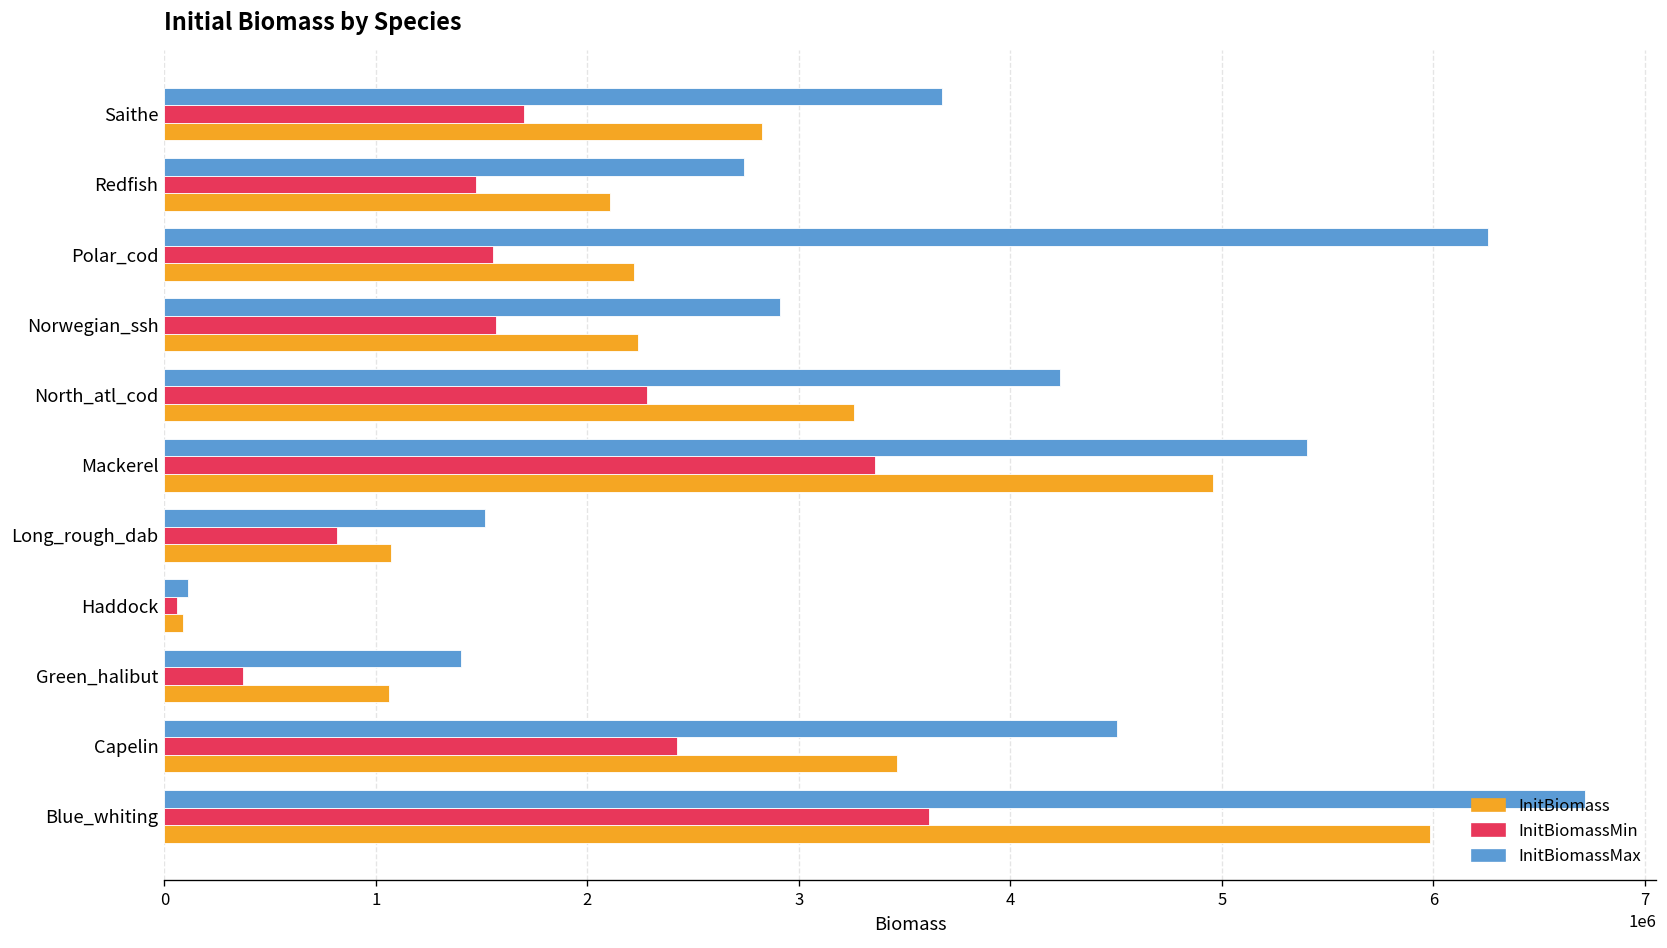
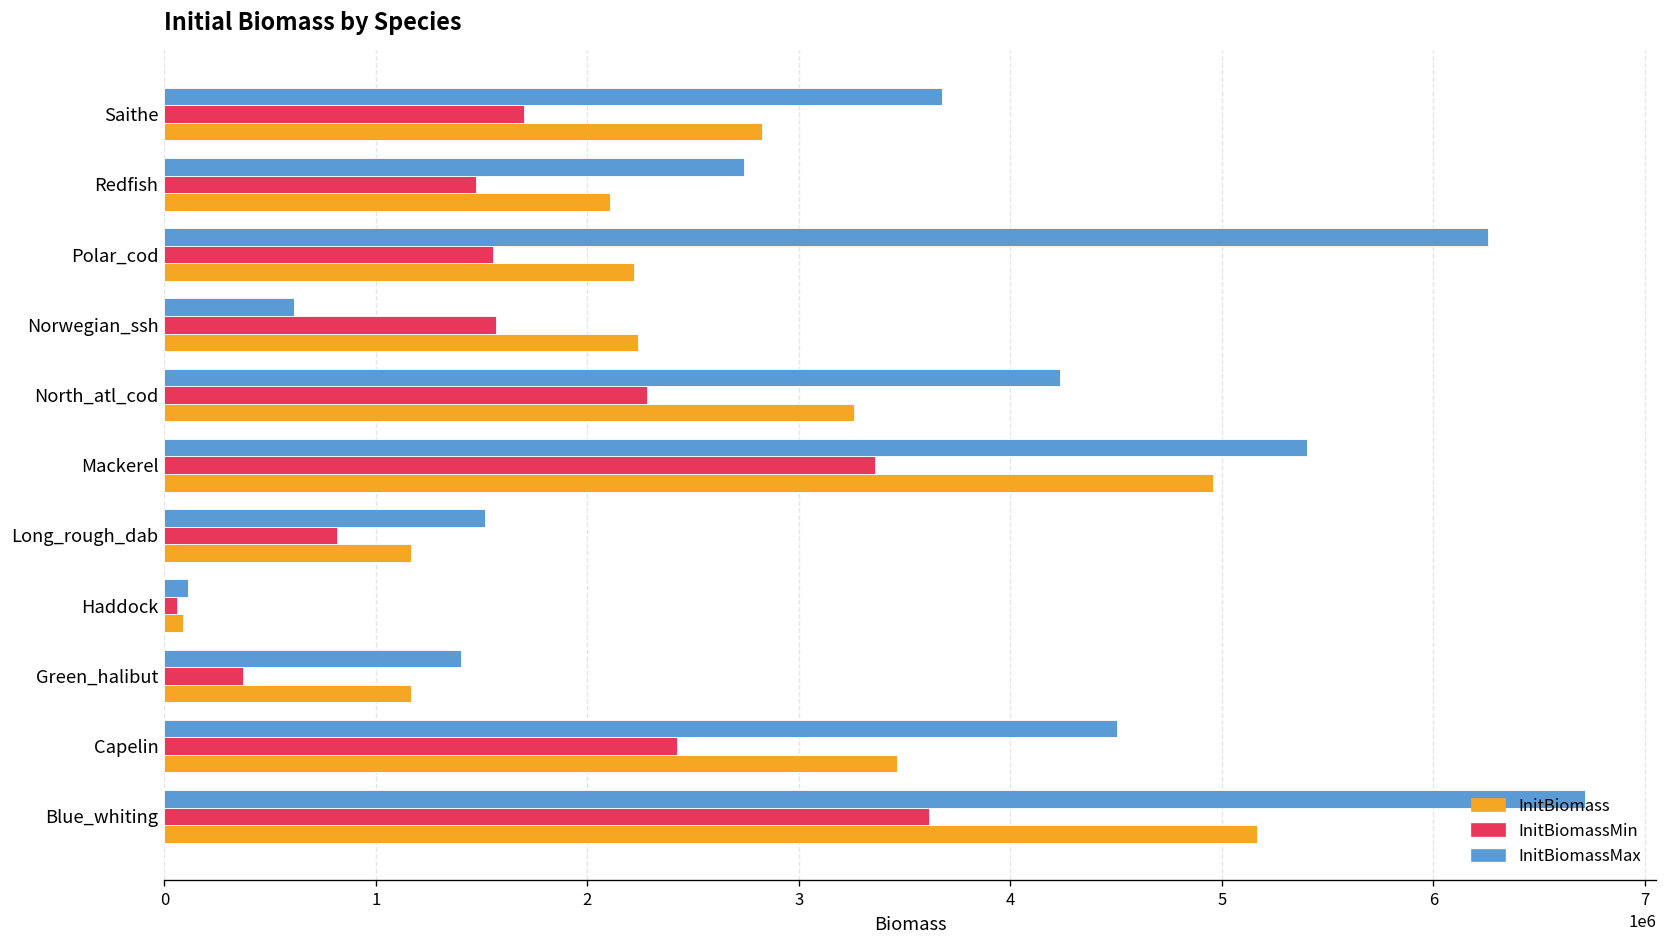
InitBiomassMax, Norwegian_ssh: 2910000 -> 610000
InitBiomass, Long_rough_dab: 1070000 -> 1170000
InitBiomass, Green_halibut: 1060000 -> 1160000
InitBiomass, Blue_whiting: 5990000 -> 5170000
